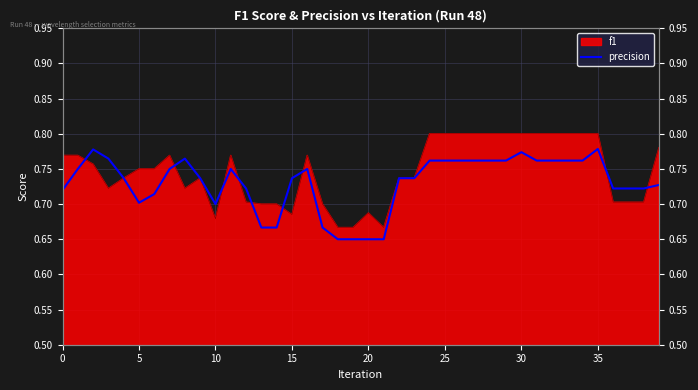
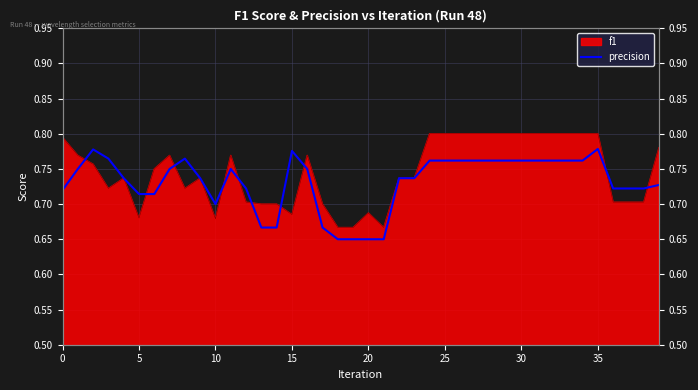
f1, 0: 0.77 -> 0.79
f1, 5: 0.75 -> 0.68
precision, 5: 0.70 -> 0.71
precision, 15: 0.74 -> 0.78
precision, 30: 0.77 -> 0.76
